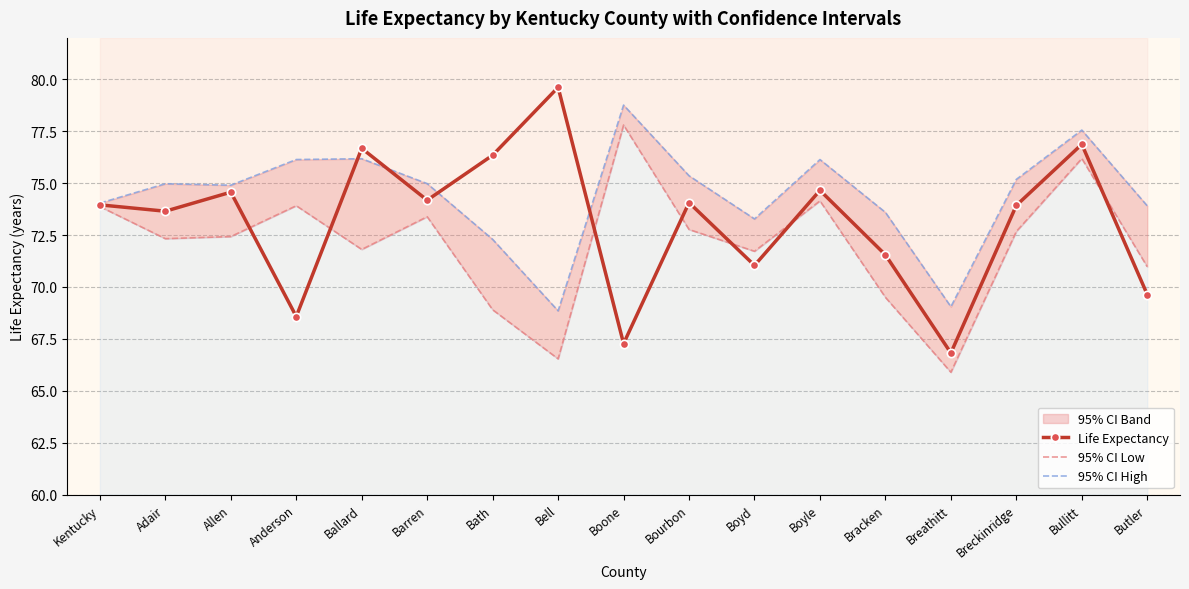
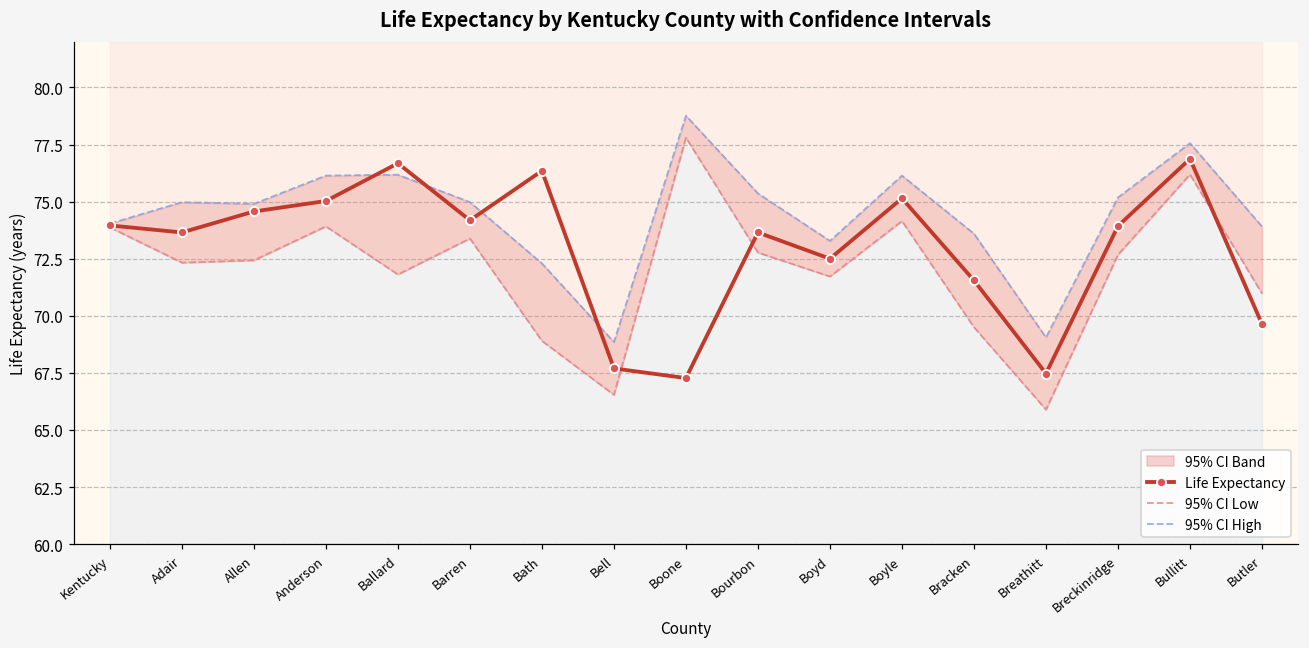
Life Expectancy, Anderson: 68.6 -> 75.0
Life Expectancy, Bell: 79.6 -> 67.7
Life Expectancy, Bourbon: 74.1 -> 73.6
Life Expectancy, Boyd: 71.0 -> 72.5
Life Expectancy, Boyle: 74.7 -> 75.1
Life Expectancy, Breathitt: 66.8 -> 67.5
